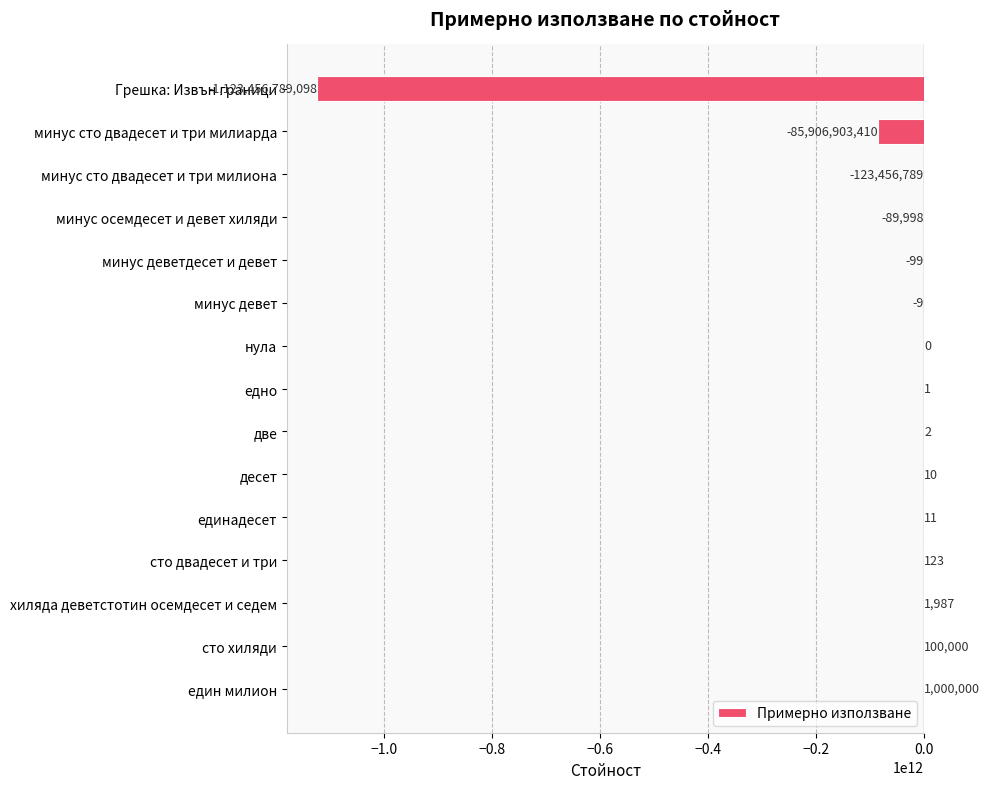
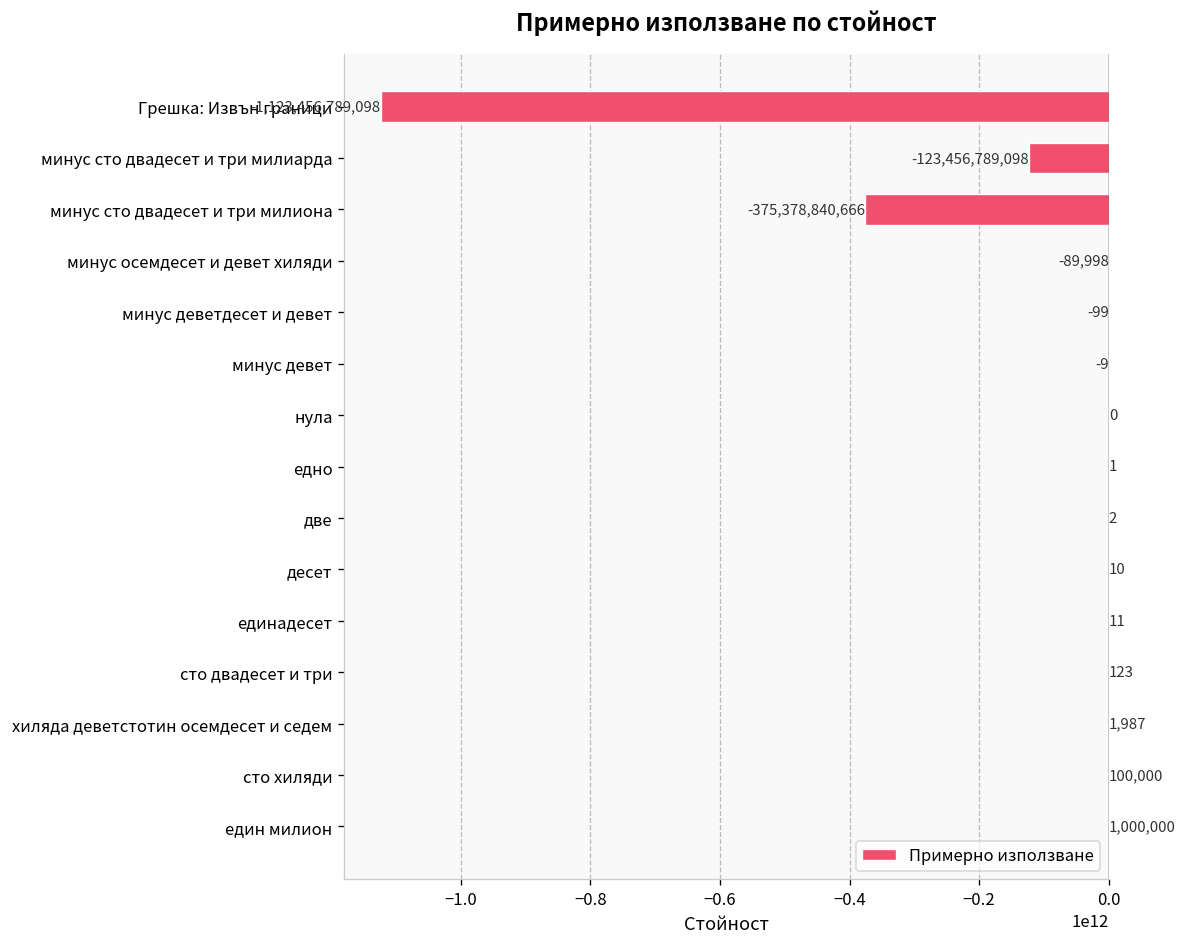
минус сто двадесет и три милиарда: -85,906,903,410 -> -123,456,789,098
минус сто двадесет и три милиона: -123,456,789 -> -375,378,840,666
